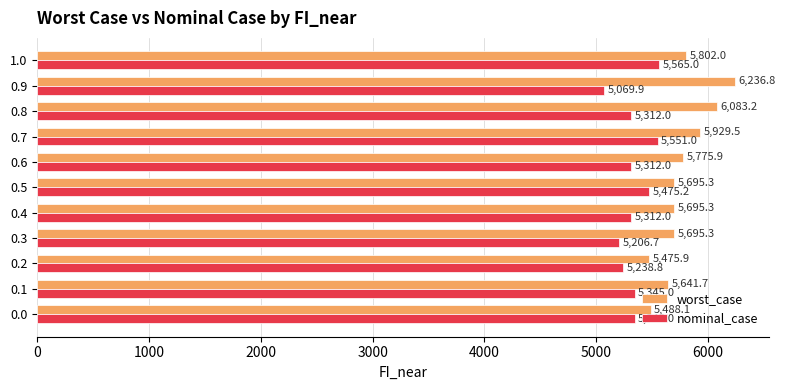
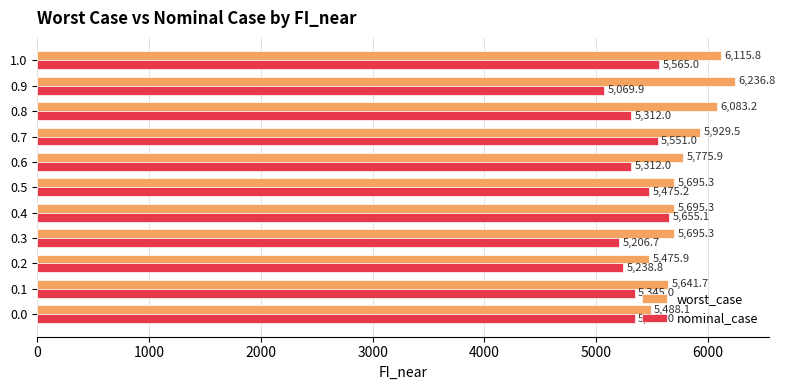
worst_case, 1.0: 5,802.0 -> 6,115.8
nominal_case, 0.4: 5,312.0 -> 5,655.1
